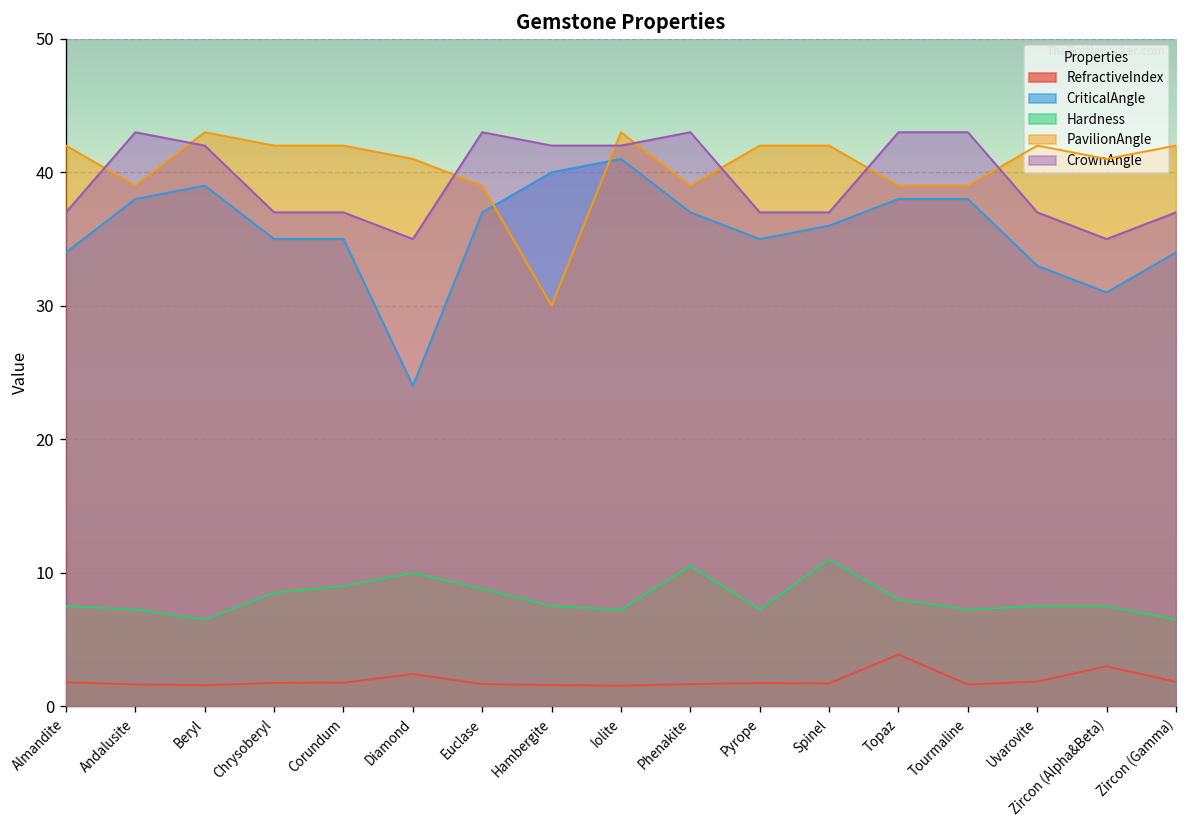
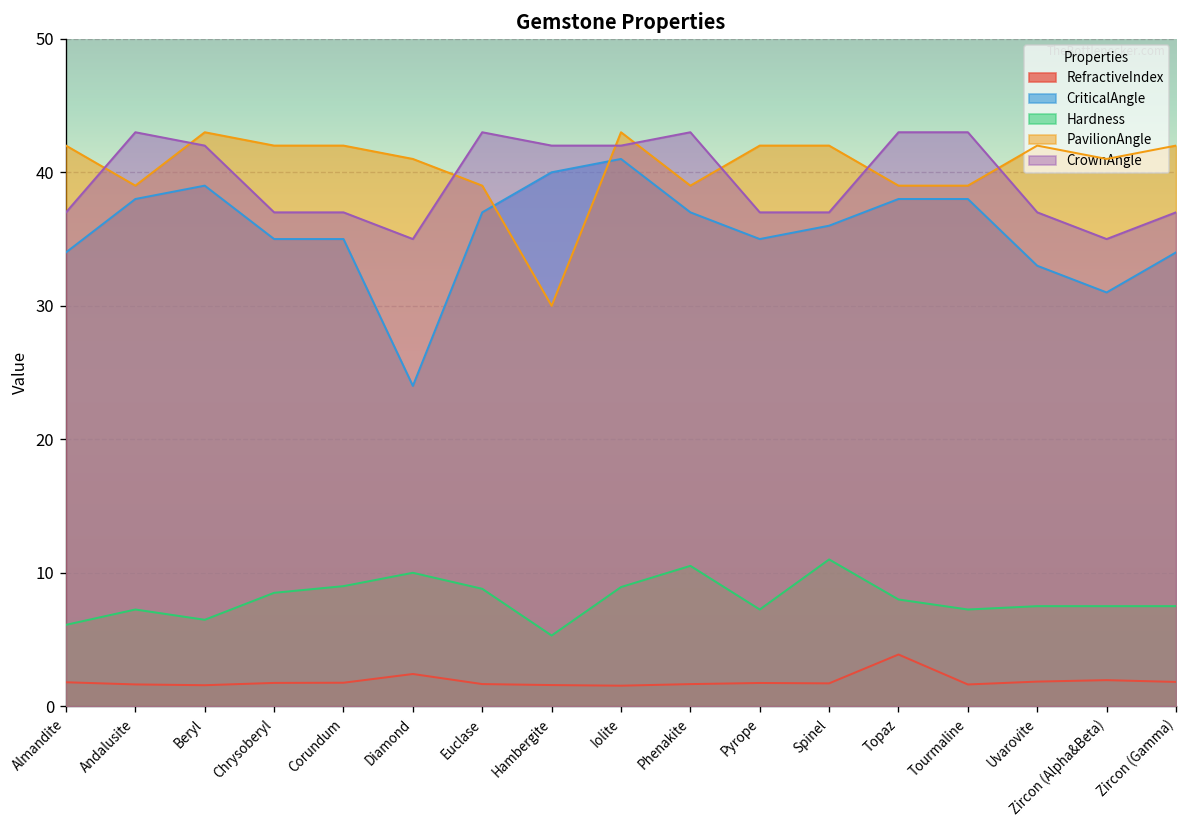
Hardness, Almandite: 7.5 -> 6.1
Hardness, Hambergite: 7.5 -> 5.3
Hardness, Iolite: 7.3 -> 8.9
RefractiveIndex, Zircon (Alpha&Beta): 3.0 -> 2.0
Hardness, Zircon (Gamma): 6.5 -> 7.5
